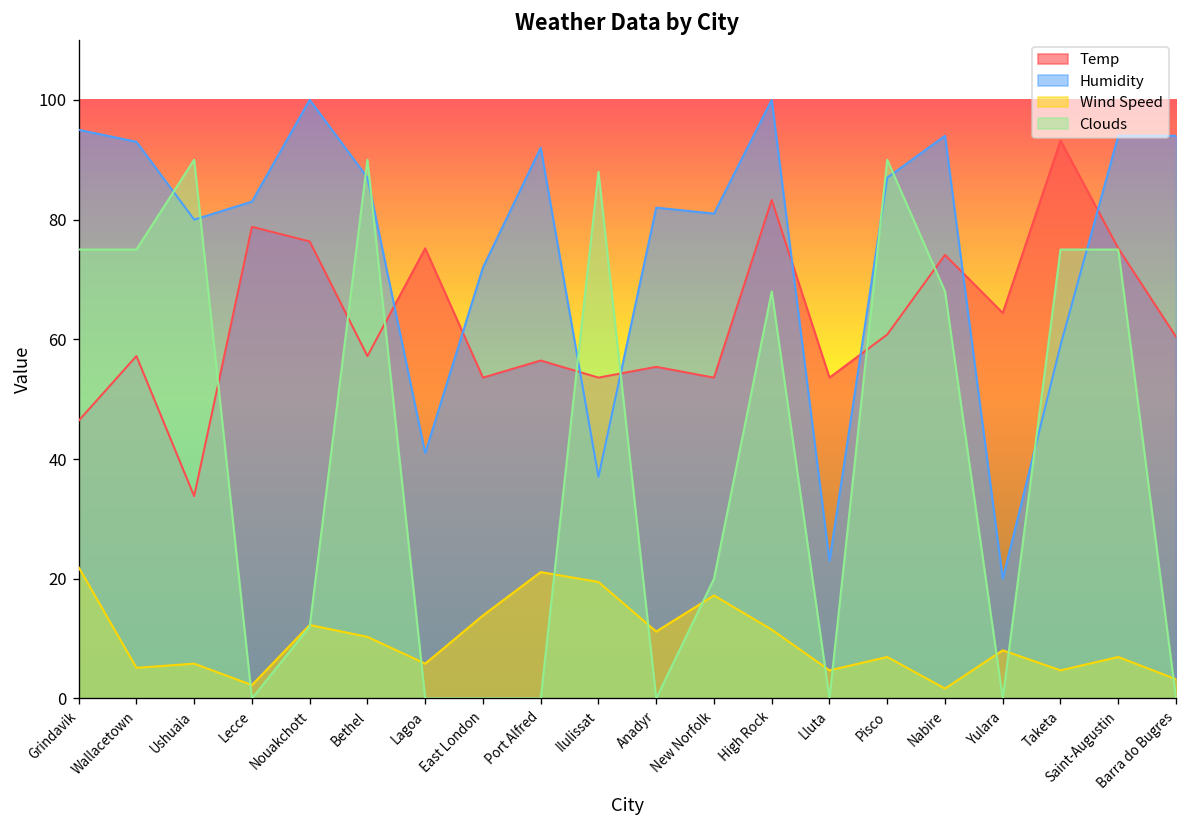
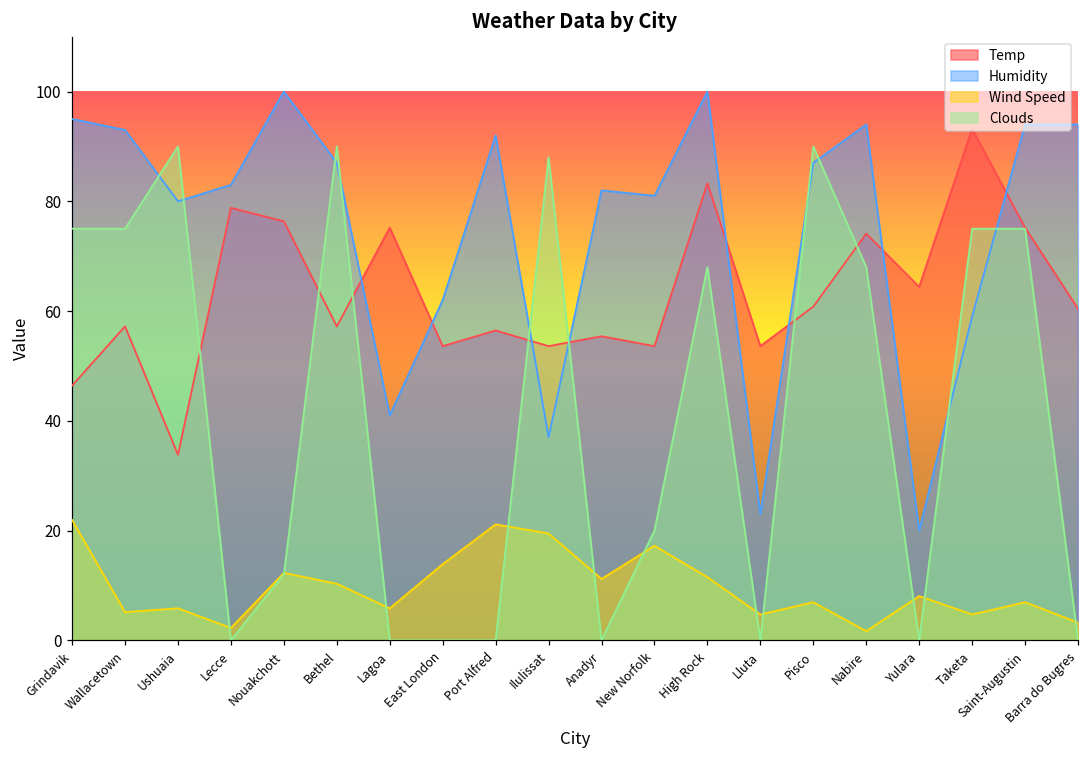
Humidity, East London: 72 -> 62
